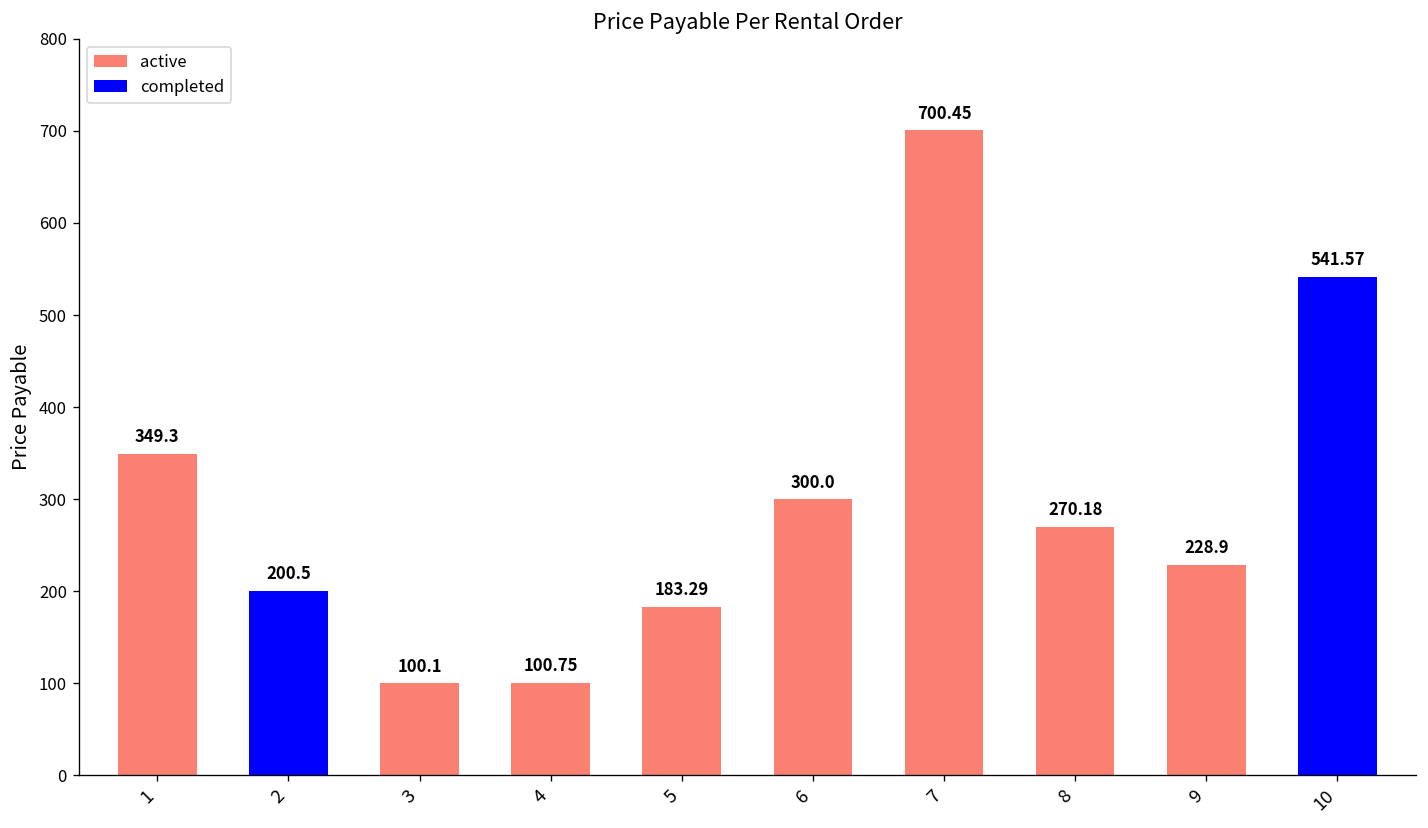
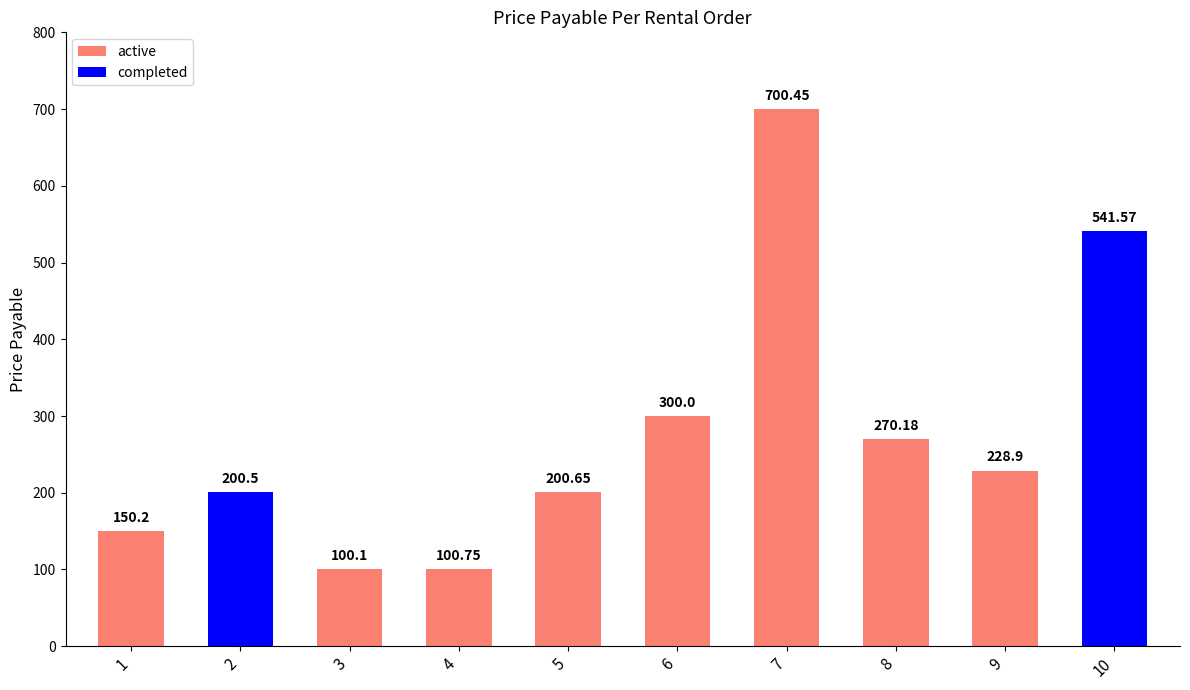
1: 349.3 -> 150.2
5: 183.29 -> 200.65
